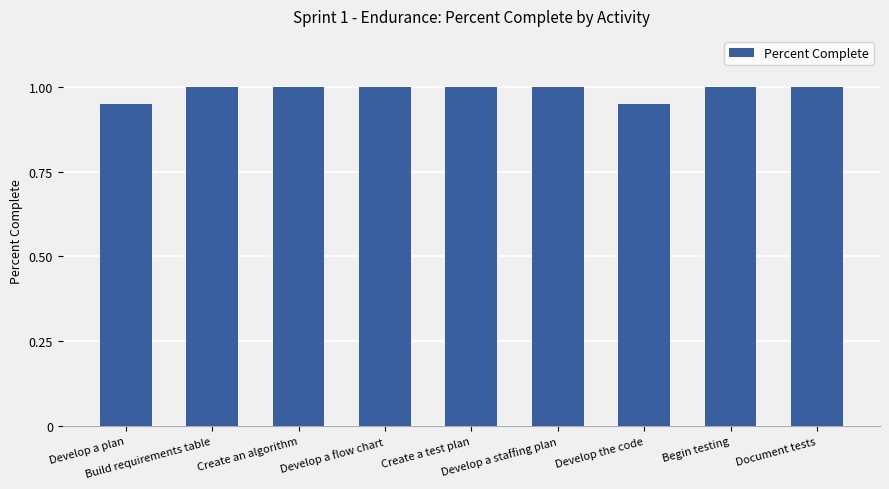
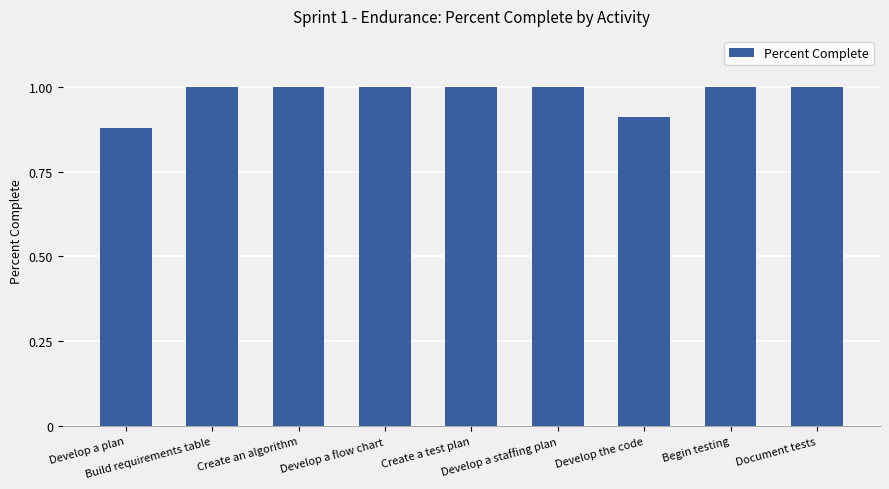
Develop a plan: 0.95 -> 0.88
Develop the code: 0.95 -> 0.91
